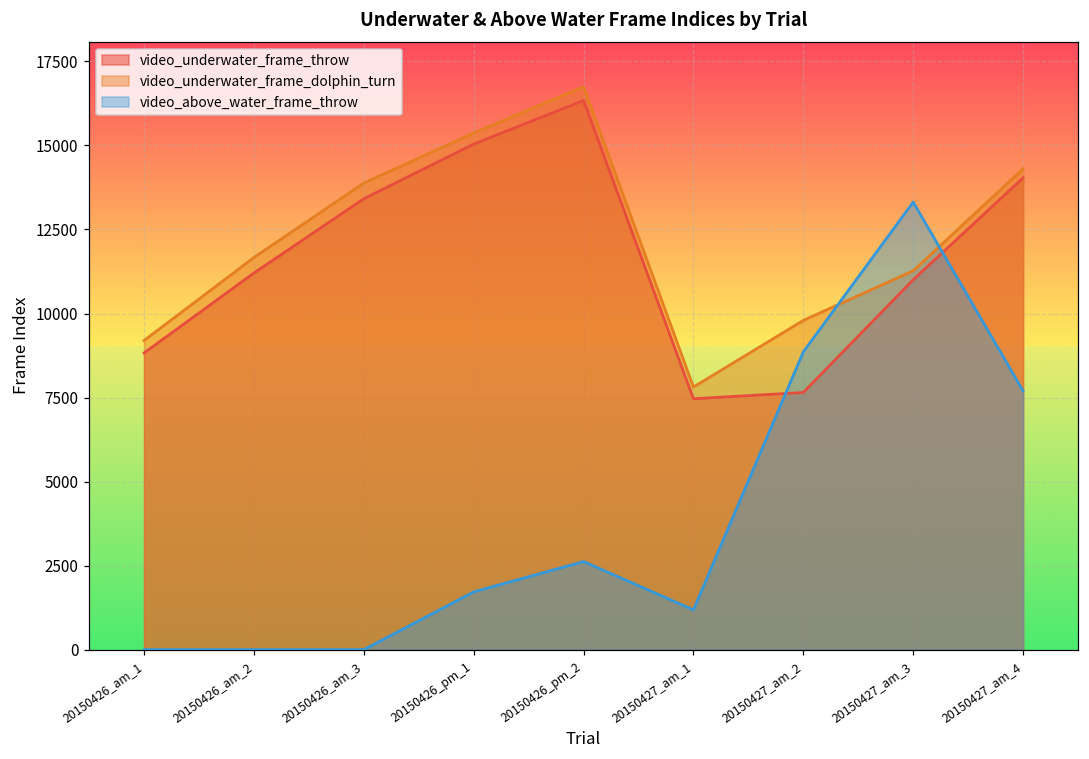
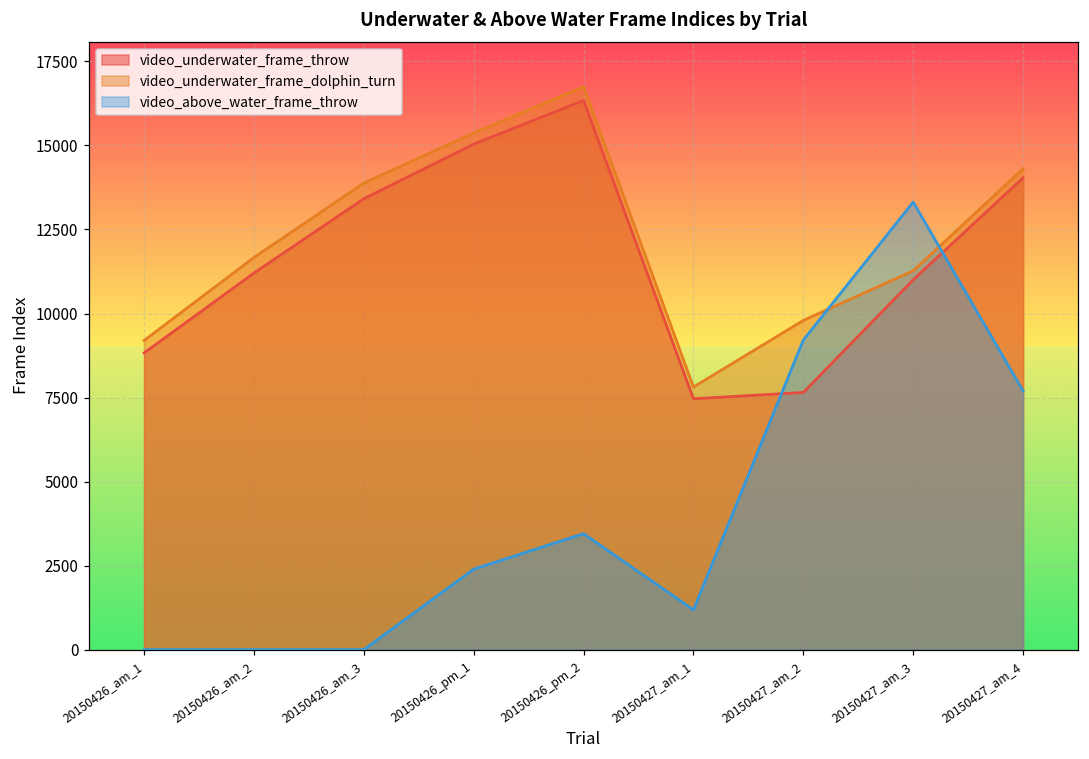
video_above_water_frame_throw, 20150426_pm_1: 1700 -> 2400
video_above_water_frame_throw, 20150426_pm_2: 2600 -> 3500
video_above_water_frame_throw, 20150427_am_2: 8900 -> 9200
